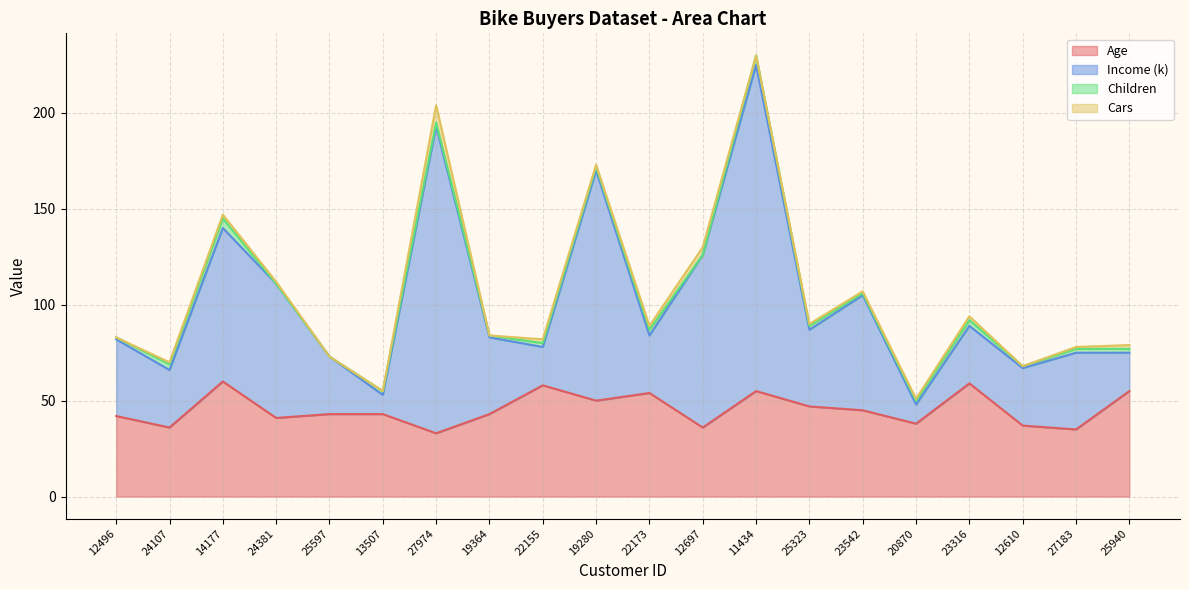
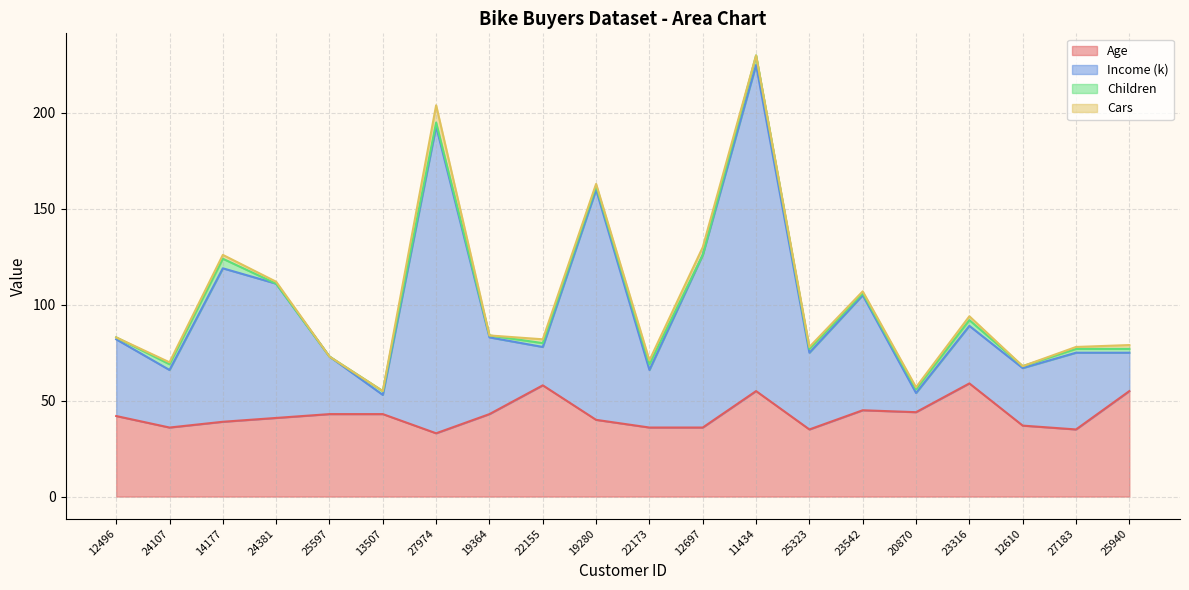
Age, 14177: 60 -> 39
Age, 19280: 50 -> 40
Age, 22173: 54 -> 36
Age, 25323: 47 -> 35
Age, 20870: 38 -> 44
